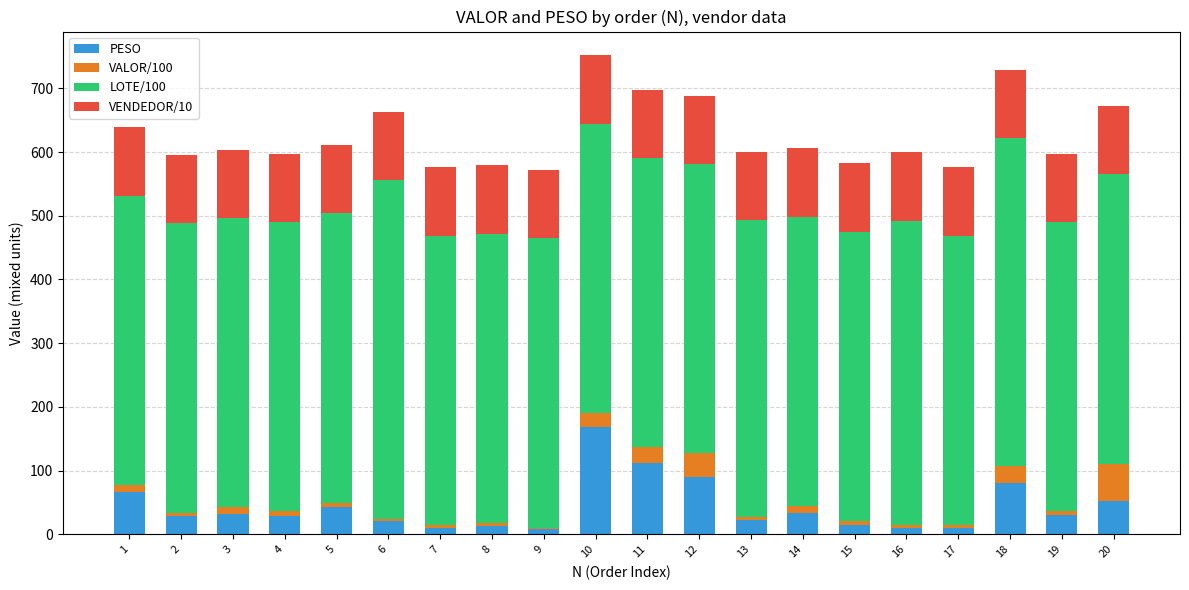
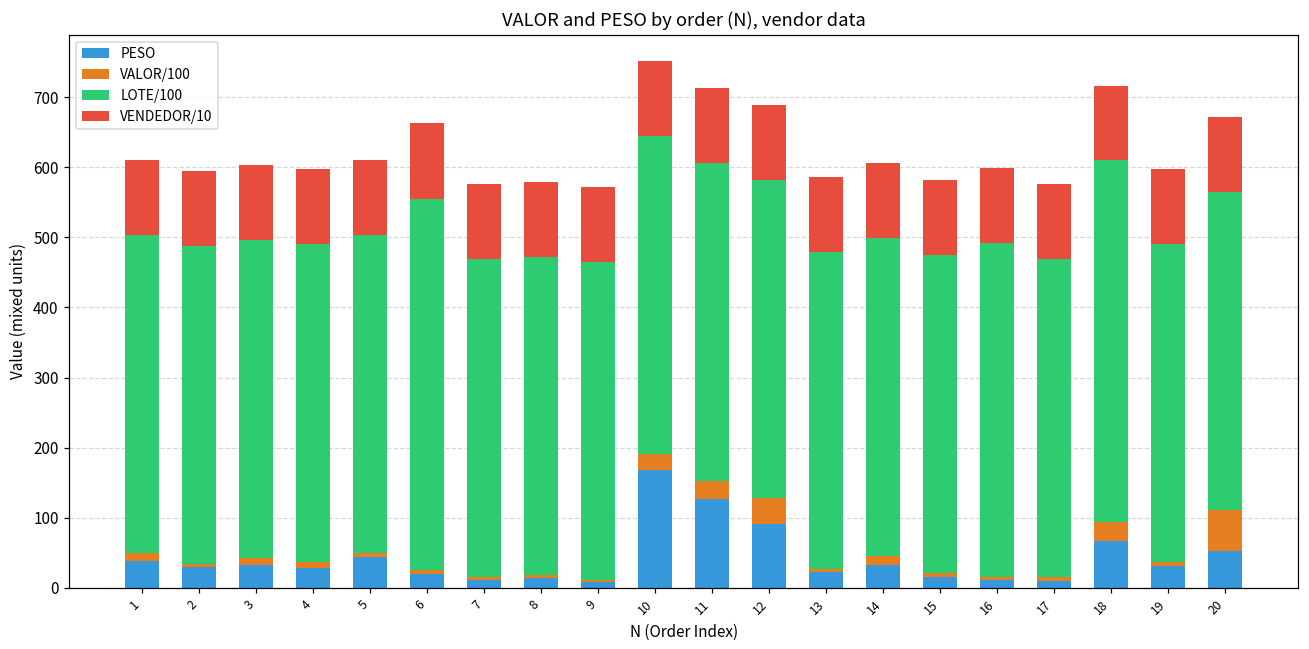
PESO, 1: 70 -> 40
PESO, 11: 110 -> 130
LOTE/100, 13: 470 -> 450
PESO, 18: 80 -> 70
